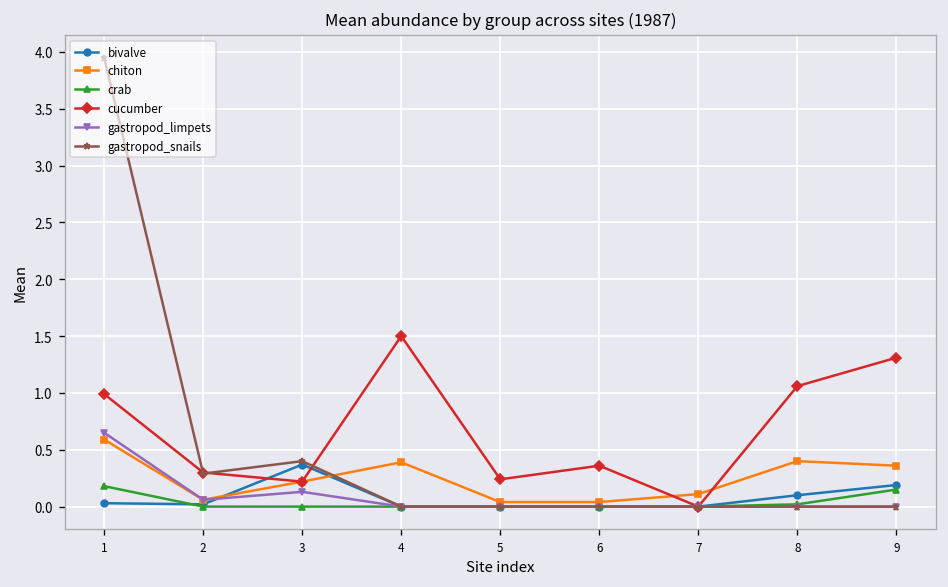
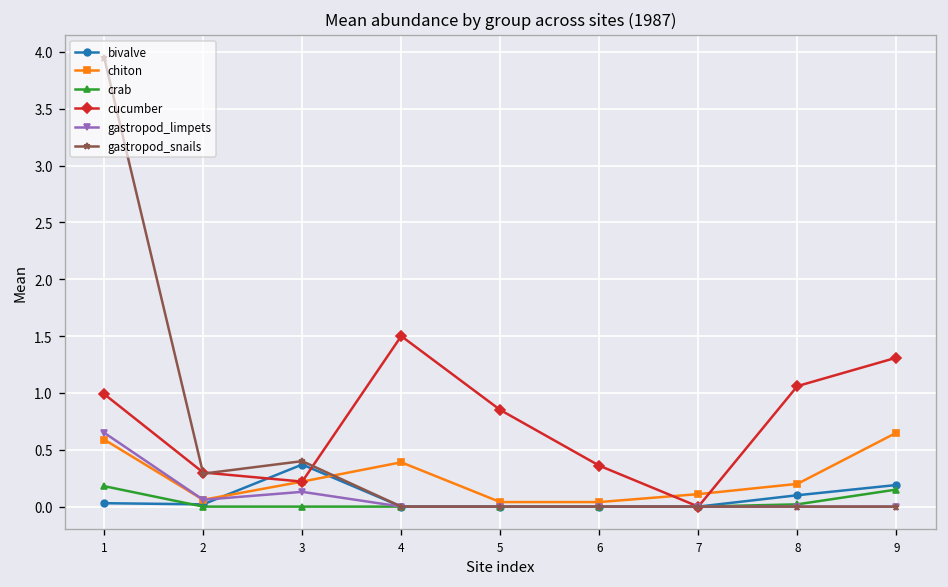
cucumber, 5: 0.2 -> 0.9
chiton, 8: 0.4 -> 0.2
chiton, 9: 0.4 -> 0.7
